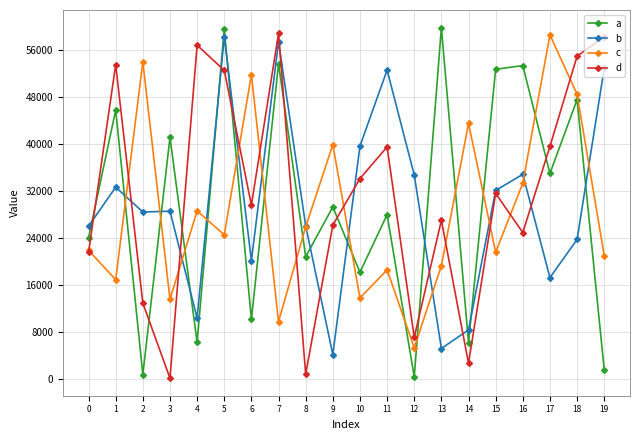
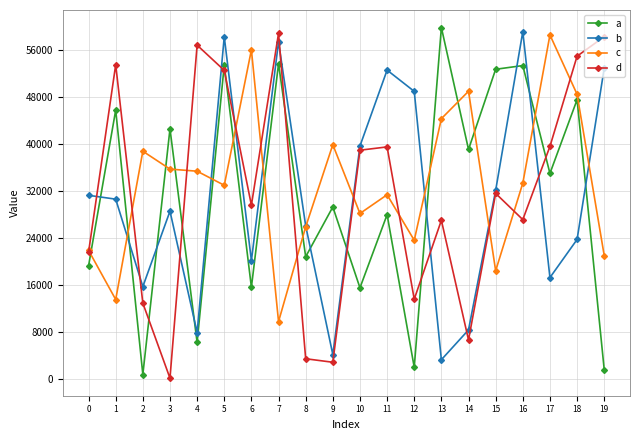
a, 0: 24000 -> 19000
b, 0: 26000 -> 31000
b, 1: 33000 -> 31000
c, 1: 17000 -> 14000
b, 2: 28000 -> 16000
c, 2: 54000 -> 39000
a, 3: 41000 -> 43000
c, 3: 14000 -> 36000
b, 4: 10000 -> 8000
c, 4: 29000 -> 35000
a, 5: 60000 -> 53000
c, 5: 25000 -> 33000
a, 6: 10000 -> 16000
c, 6: 52000 -> 56000
d, 8: 1000 -> 4000
d, 9: 26000 -> 3000
a, 10: 18000 -> 16000
c, 10: 14000 -> 28000
d, 10: 34000 -> 39000
c, 11: 19000 -> 31000
a, 12: 0 -> 2000
b, 12: 35000 -> 49000
c, 12: 5000 -> 24000
d, 12: 7000 -> 14000
b, 13: 5000 -> 3000
c, 13: 19000 -> 44000
a, 14: 6000 -> 39000
c, 14: 44000 -> 49000
d, 14: 3000 -> 7000
c, 15: 22000 -> 18000
b, 16: 35000 -> 59000
d, 16: 25000 -> 27000
